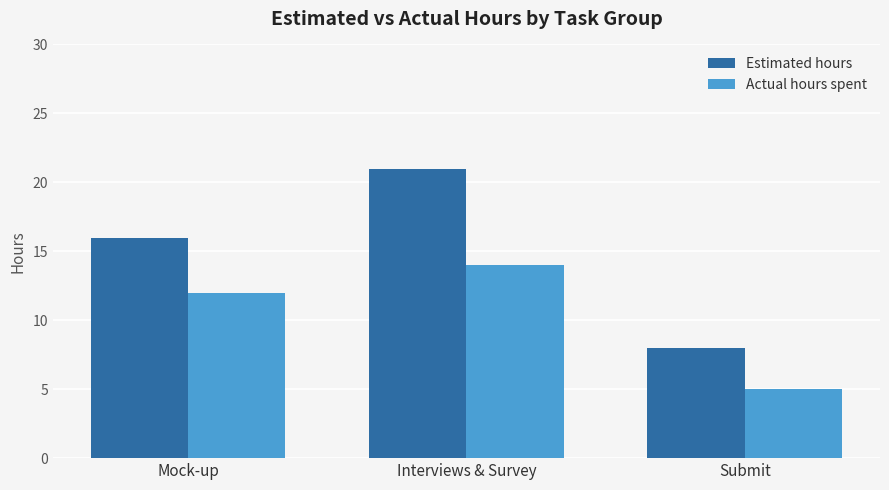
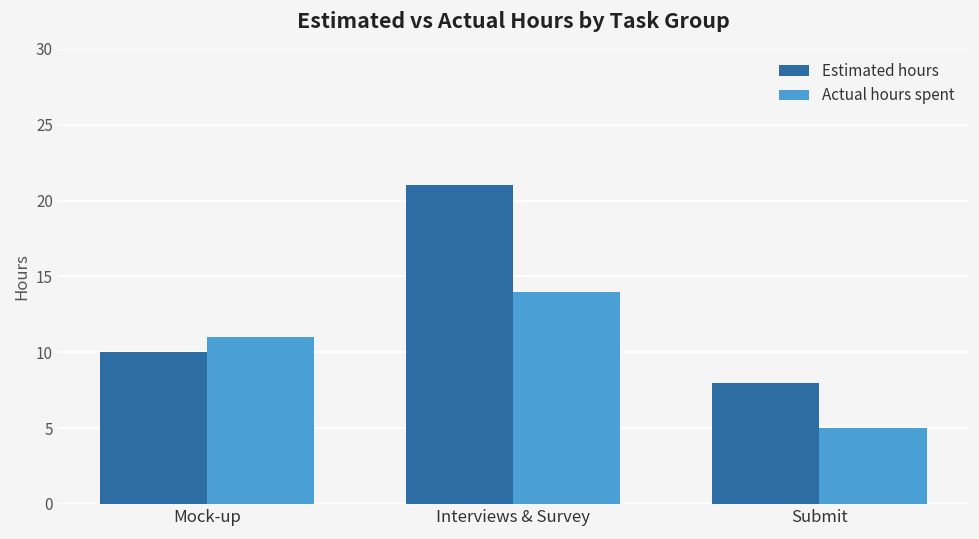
Estimated hours, Mock-up: 16 -> 10
Actual hours spent, Mock-up: 12 -> 11
